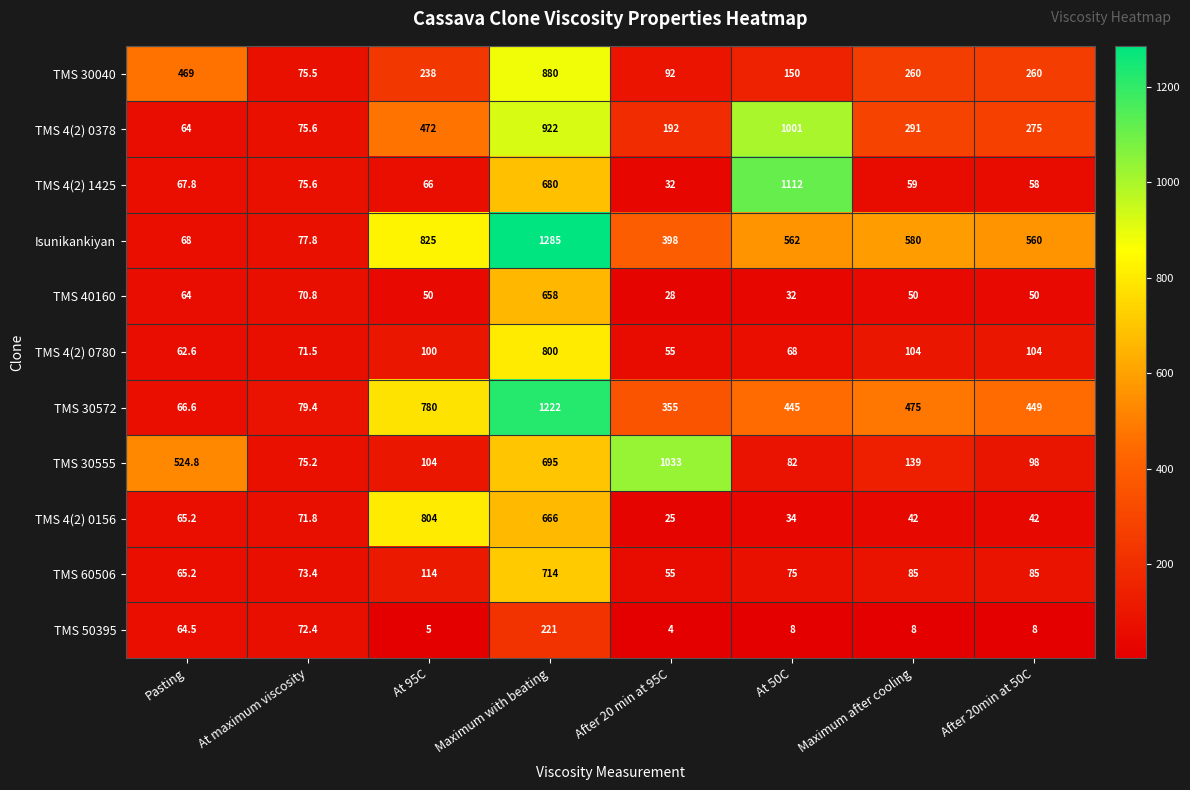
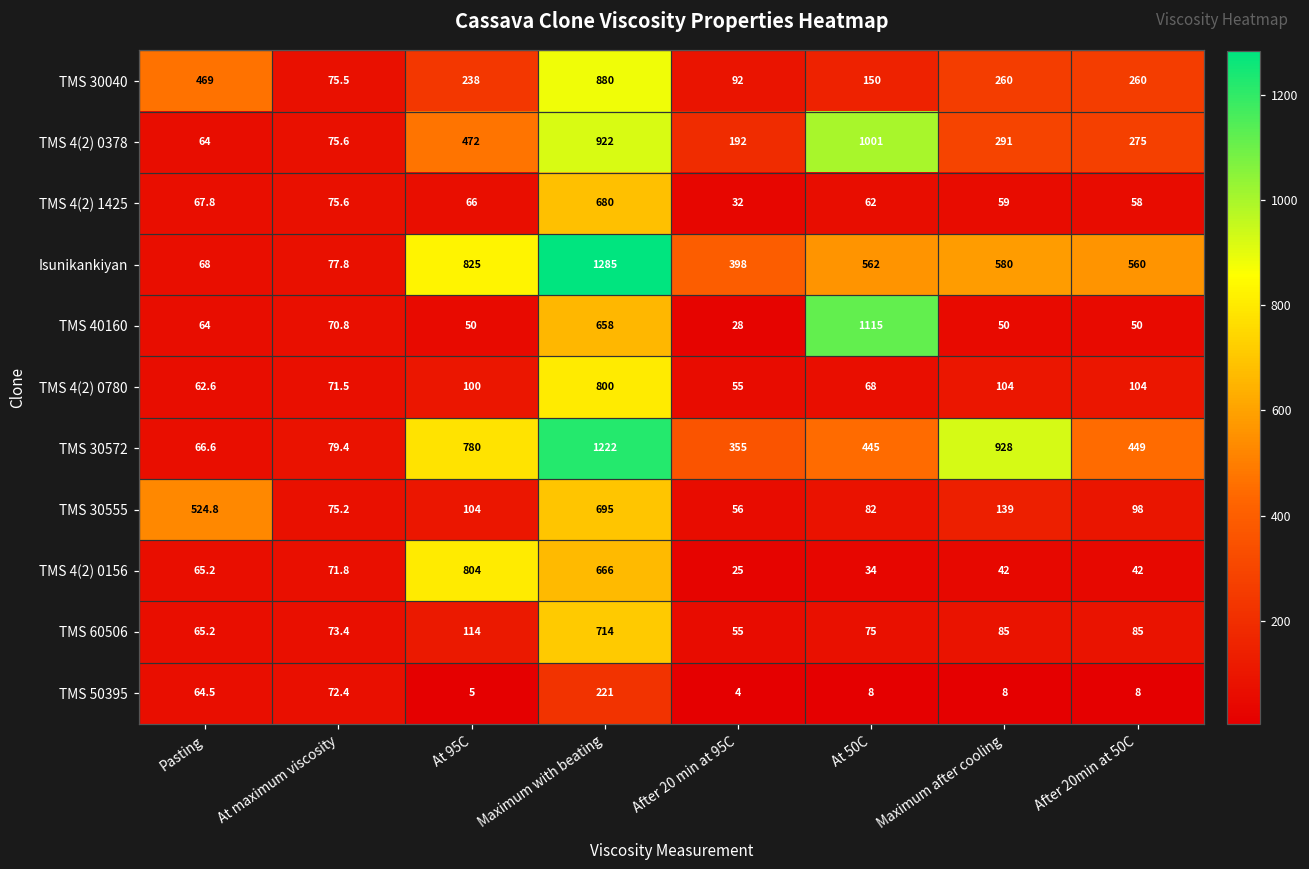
TMS 4(2) 1425, At 50C: 1112 -> 62
TMS 40160, At 50C: 32 -> 1115
TMS 30572, Maximum after cooling: 475 -> 928
TMS 30555, After 20 min at 95C: 1033 -> 56
